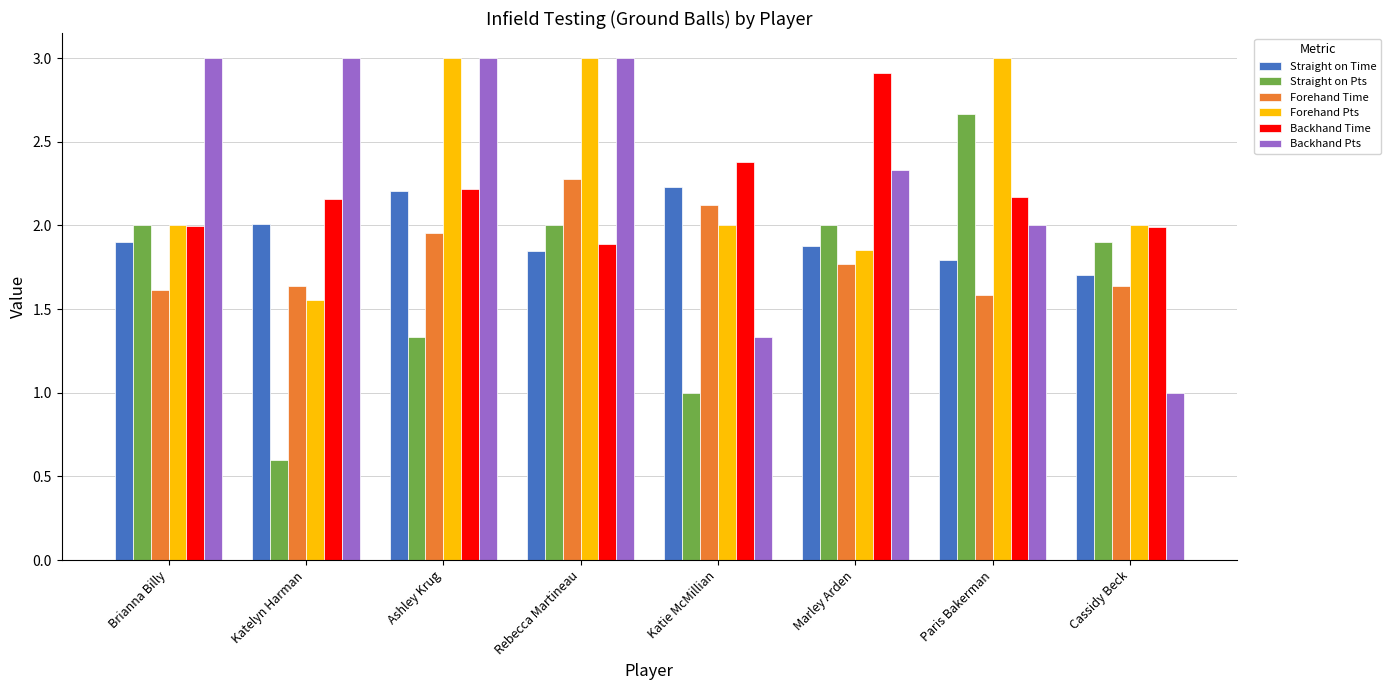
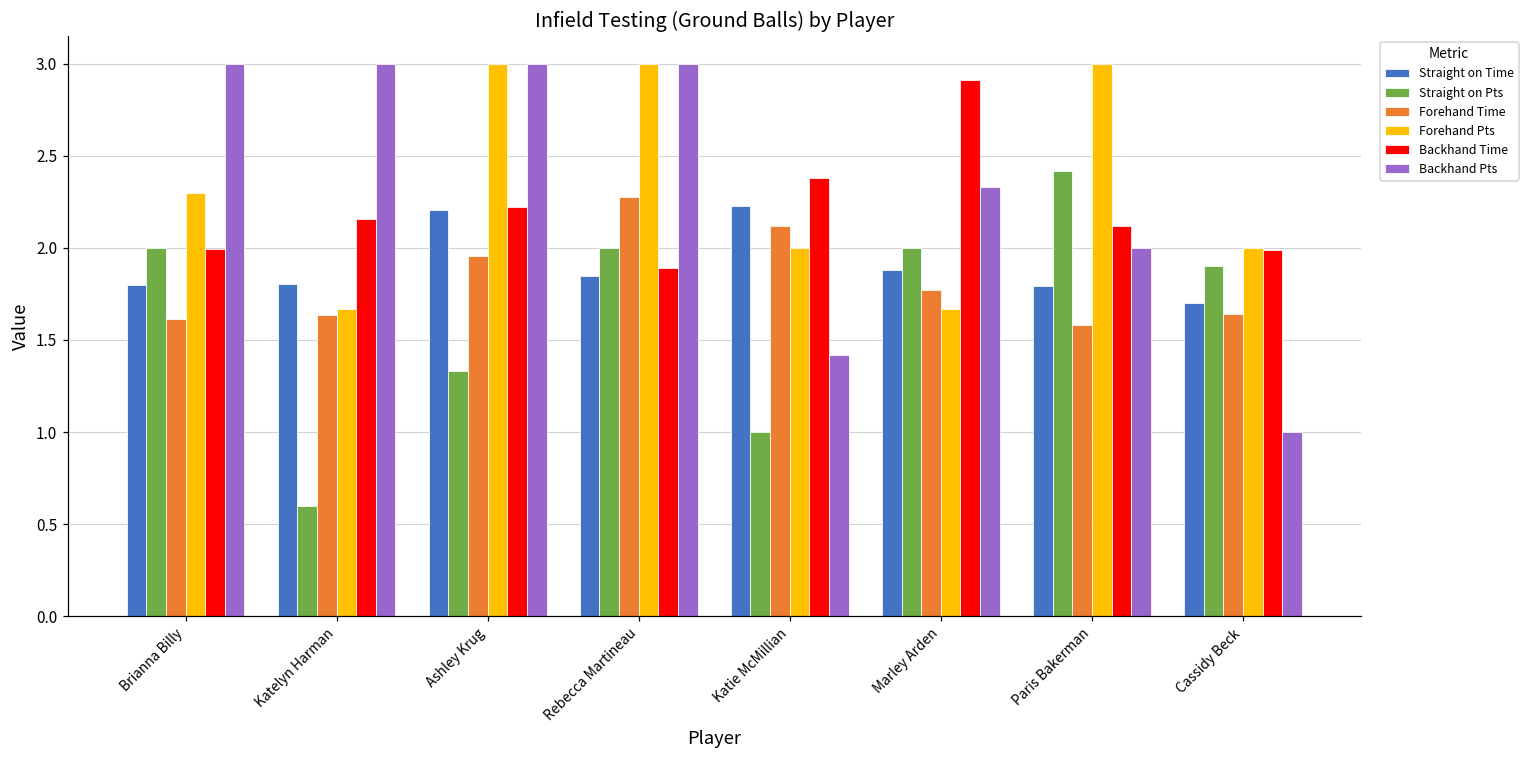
Straight on Time, Brianna Billy: 1.9 -> 1.8
Forehand Pts, Brianna Billy: 2.0 -> 2.3
Straight on Time, Katelyn Harman: 2.01 -> 1.81
Forehand Pts, Katelyn Harman: 1.56 -> 1.67
Backhand Pts, Katie McMillian: 1.33 -> 1.42
Forehand Pts, Marley Arden: 1.85 -> 1.67
Straight on Pts, Paris Bakerman: 2.67 -> 2.42
Backhand Time, Paris Bakerman: 2.17 -> 2.12
